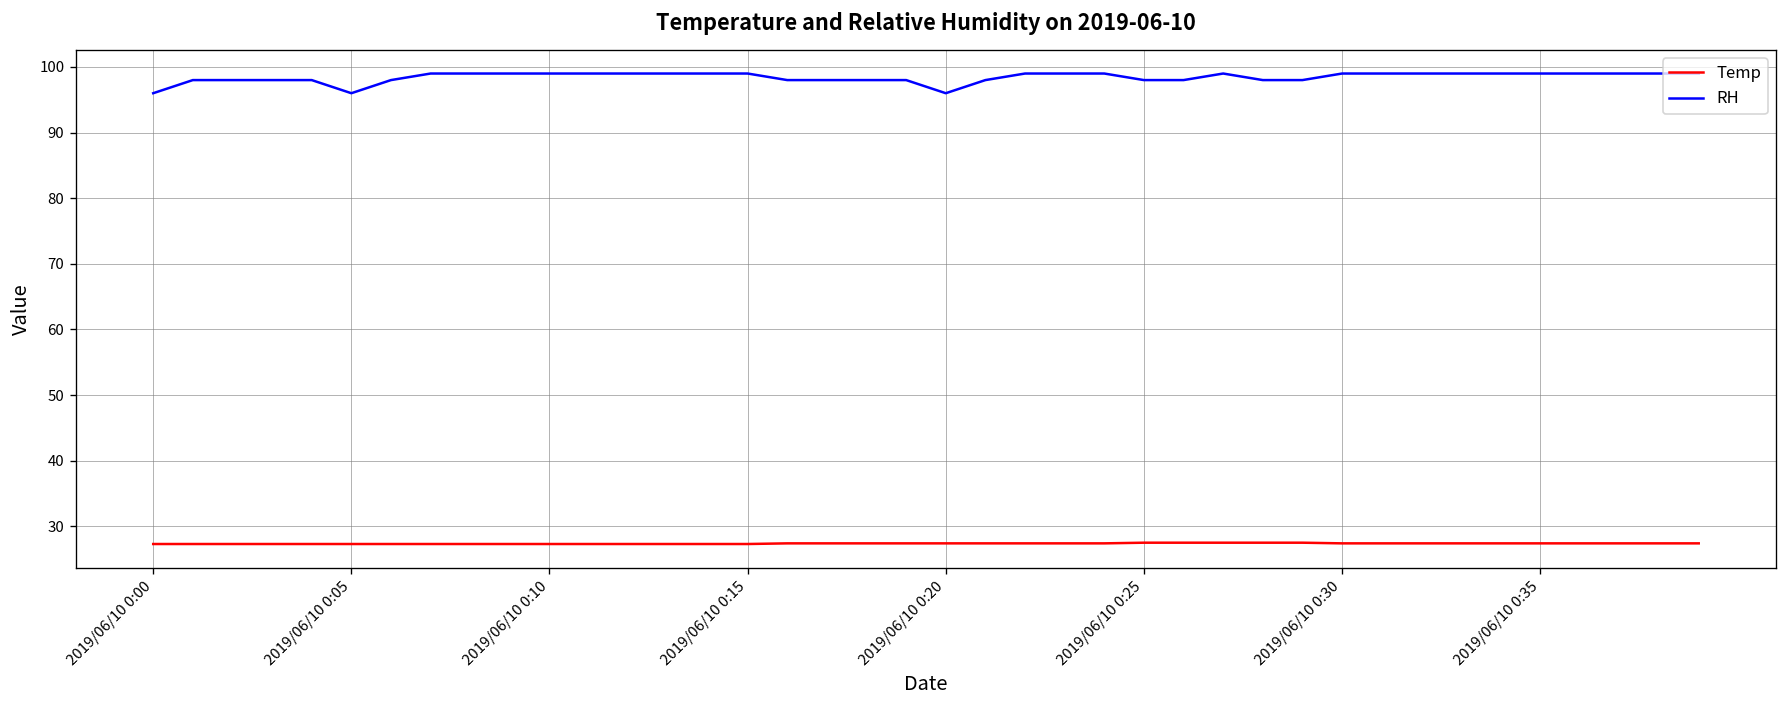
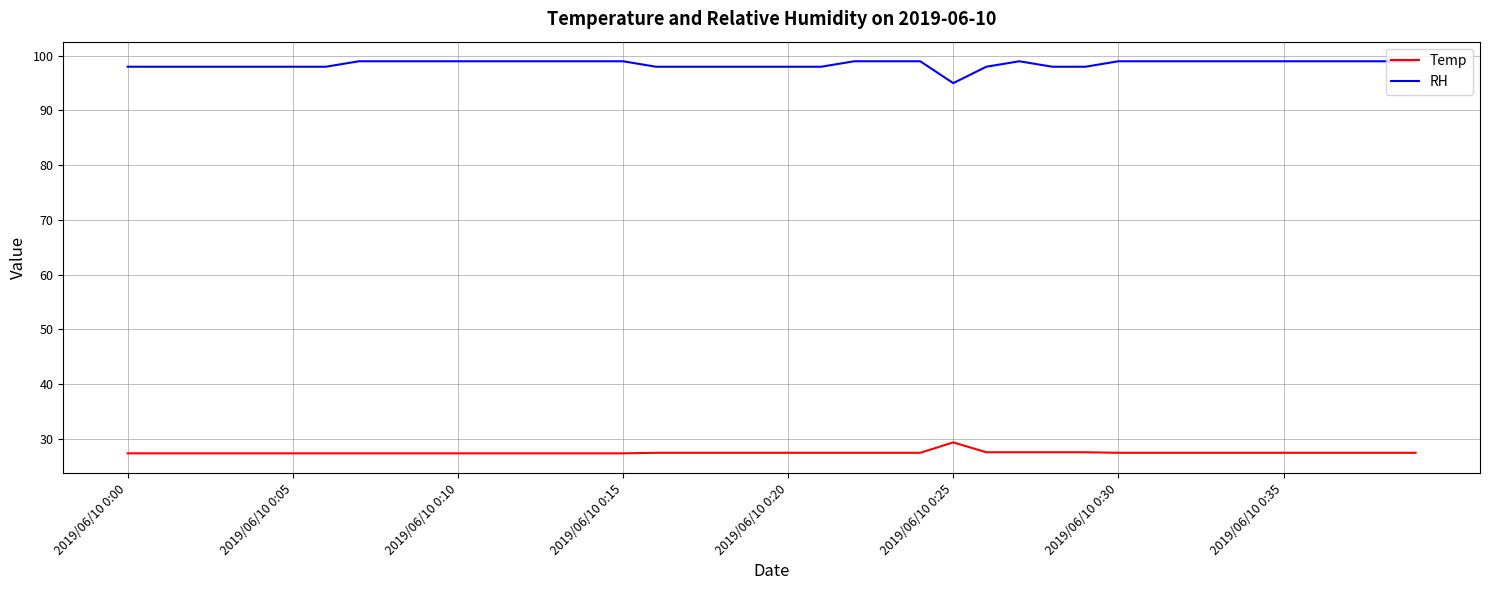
RH, 2019/06/10 0:00: 96 -> 98
RH, 2019/06/10 0:05: 96 -> 98
RH, 2019/06/10 0:20: 96 -> 98
Temp, 2019/06/10 0:25: 28 -> 29
RH, 2019/06/10 0:25: 98 -> 95
